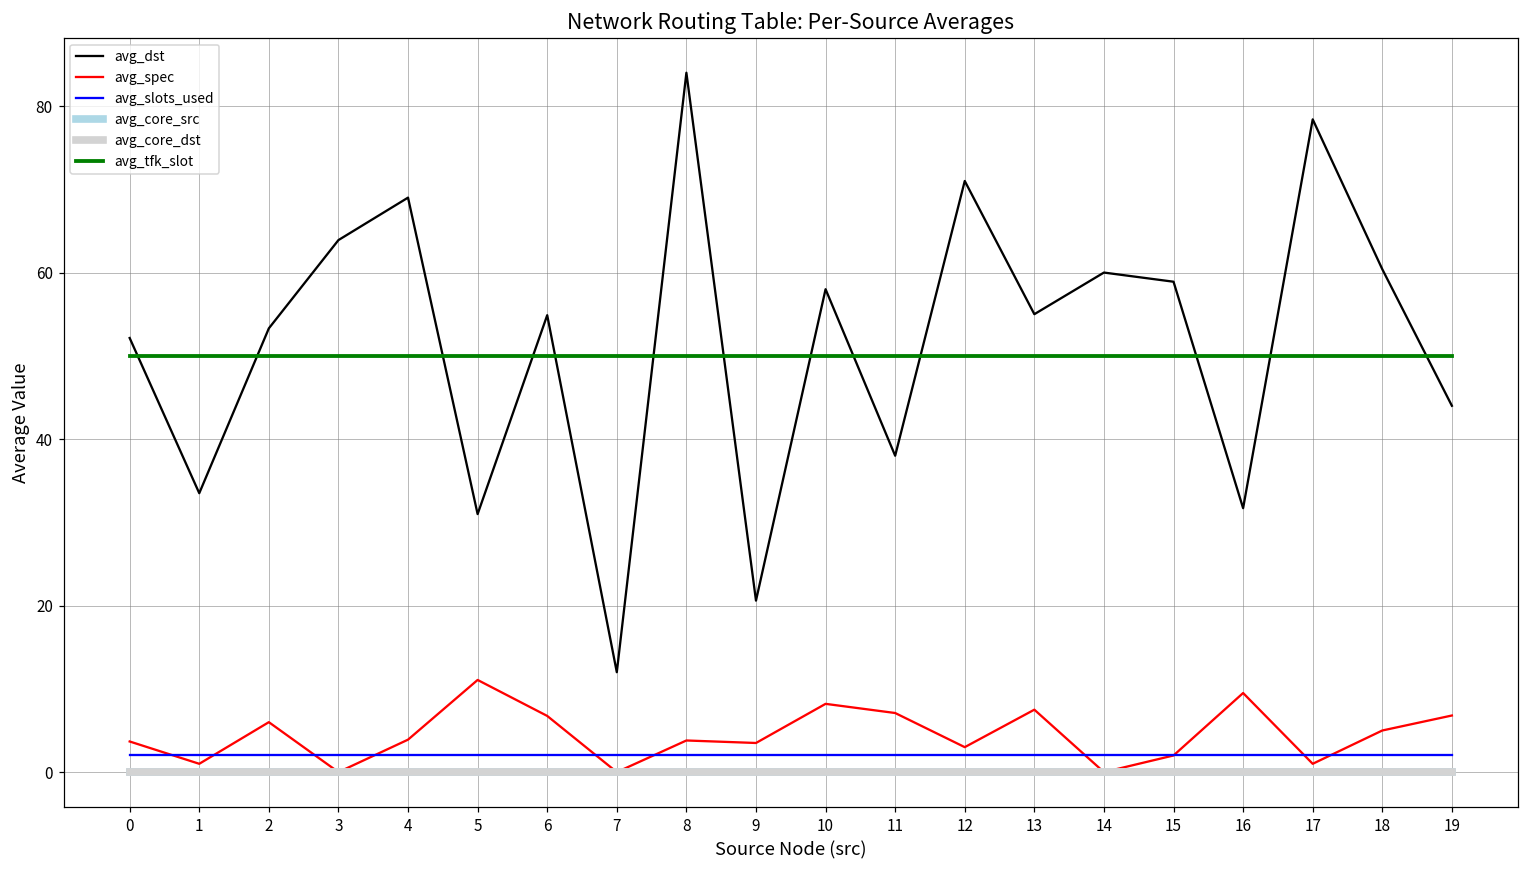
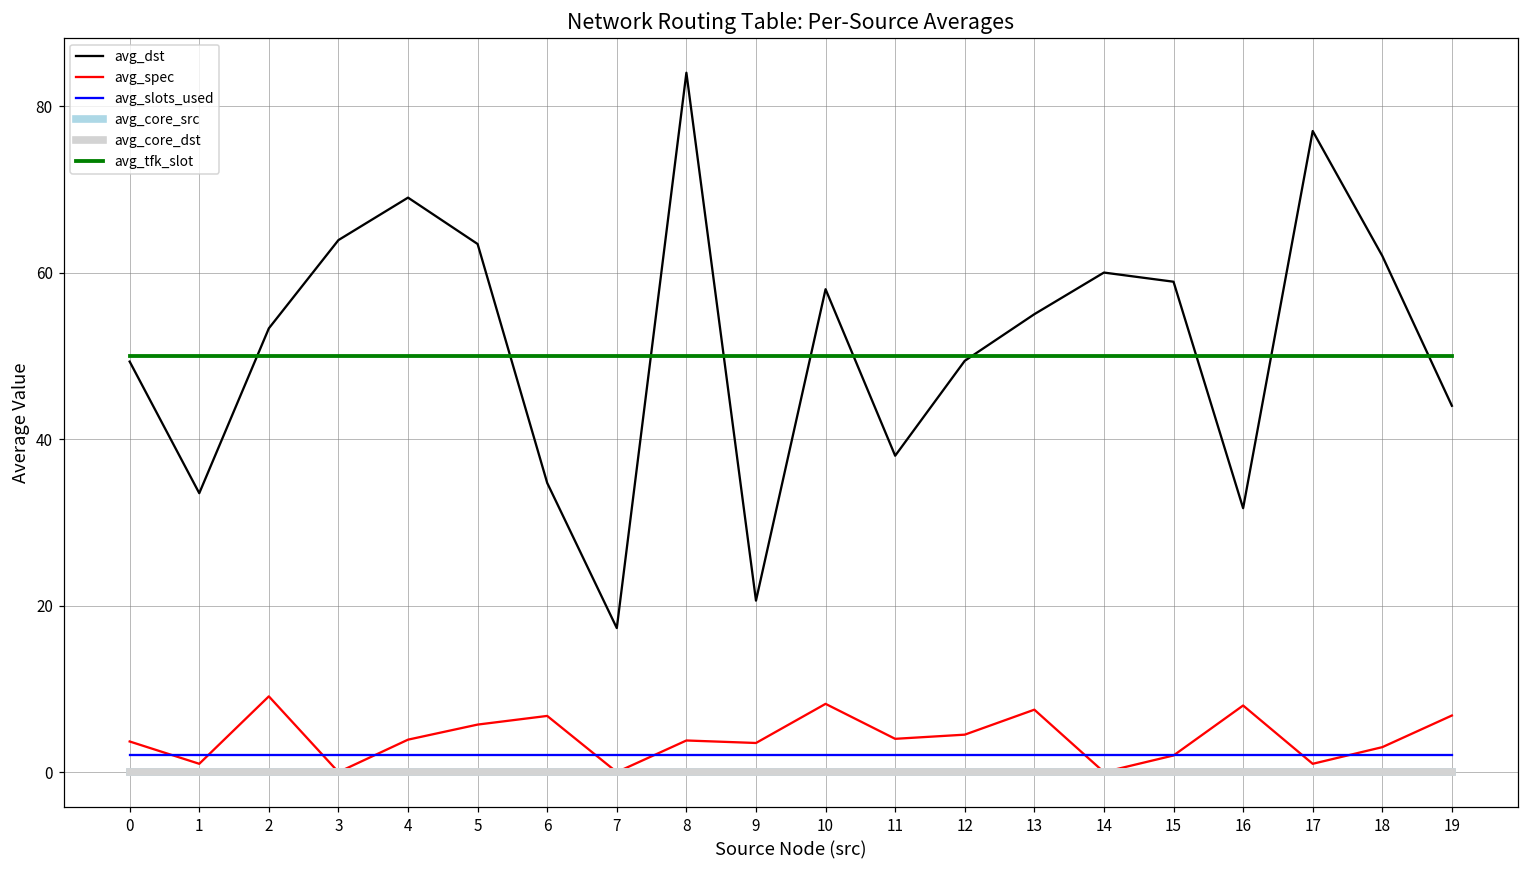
avg_dst, 0: 52 -> 49
avg_spec, 2: 6 -> 9
avg_dst, 5: 31 -> 63
avg_spec, 5: 11 -> 6
avg_dst, 6: 55 -> 35
avg_dst, 7: 12 -> 17
avg_spec, 11: 7 -> 4
avg_dst, 12: 71 -> 49
avg_spec, 12: 3 -> 5
avg_spec, 16: 10 -> 8
avg_dst, 17: 78 -> 77
avg_dst, 18: 60 -> 62
avg_spec, 18: 5 -> 3
